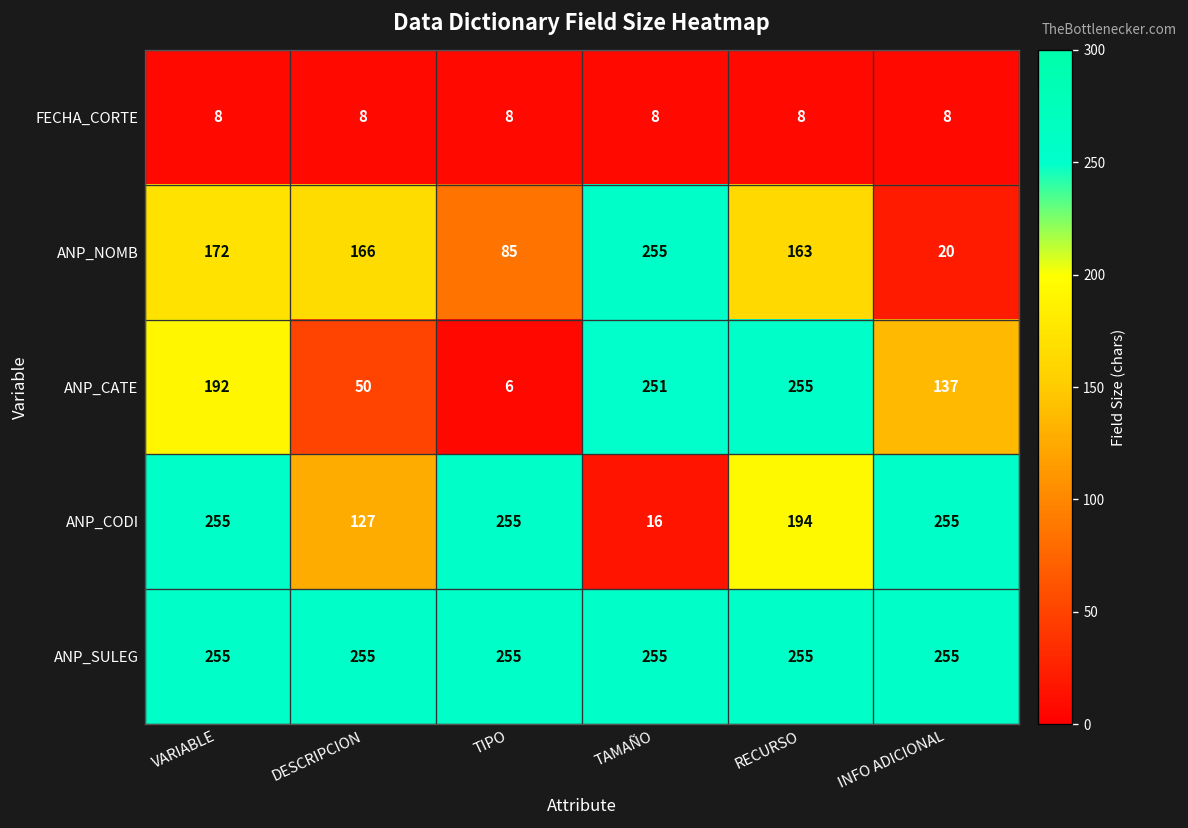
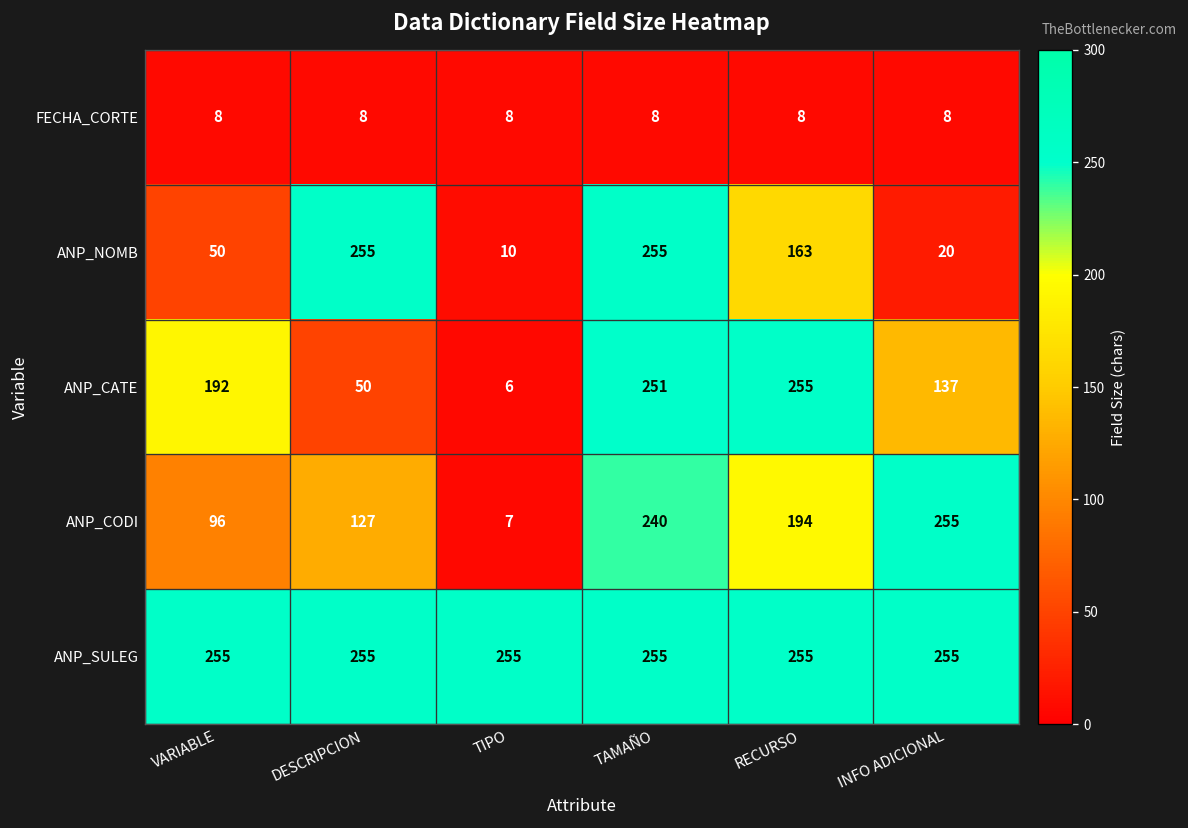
ANP_NOMB, VARIABLE: 172 -> 50
ANP_NOMB, DESCRIPCION: 166 -> 255
ANP_NOMB, TIPO: 85 -> 10
ANP_CODI, VARIABLE: 255 -> 96
ANP_CODI, TIPO: 255 -> 7
ANP_CODI, TAMAÑO: 16 -> 240
